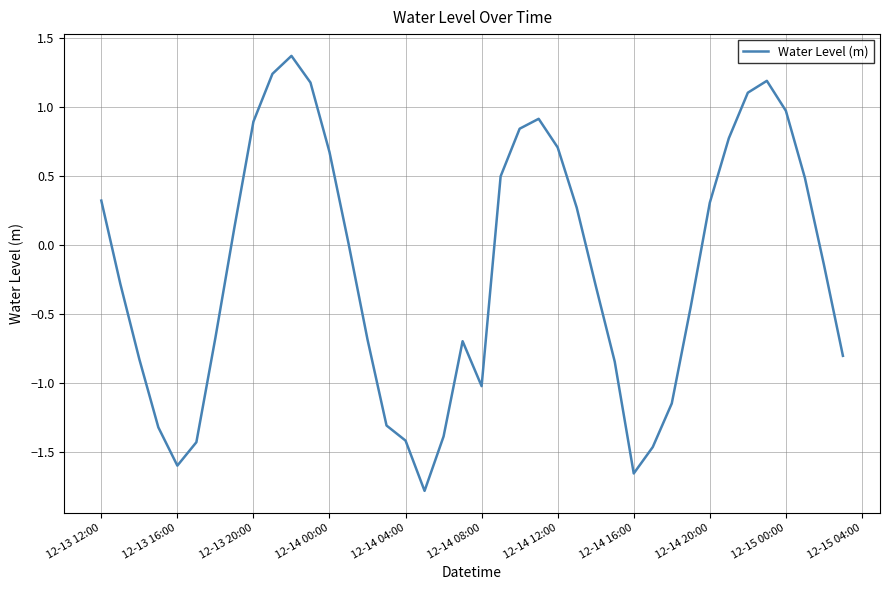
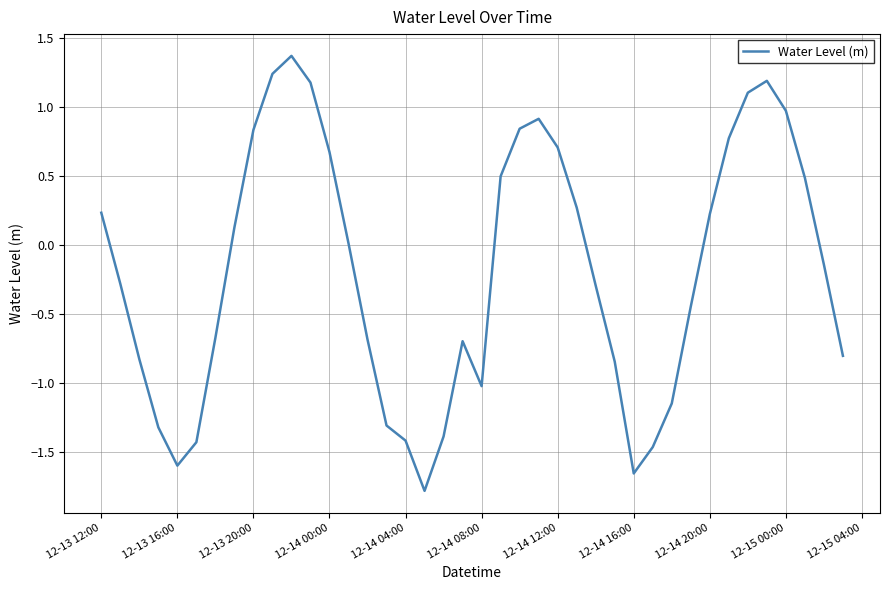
12-13 12:00: 0.32 -> 0.23
12-13 20:00: 0.89 -> 0.83
12-14 20:00: 0.31 -> 0.22
